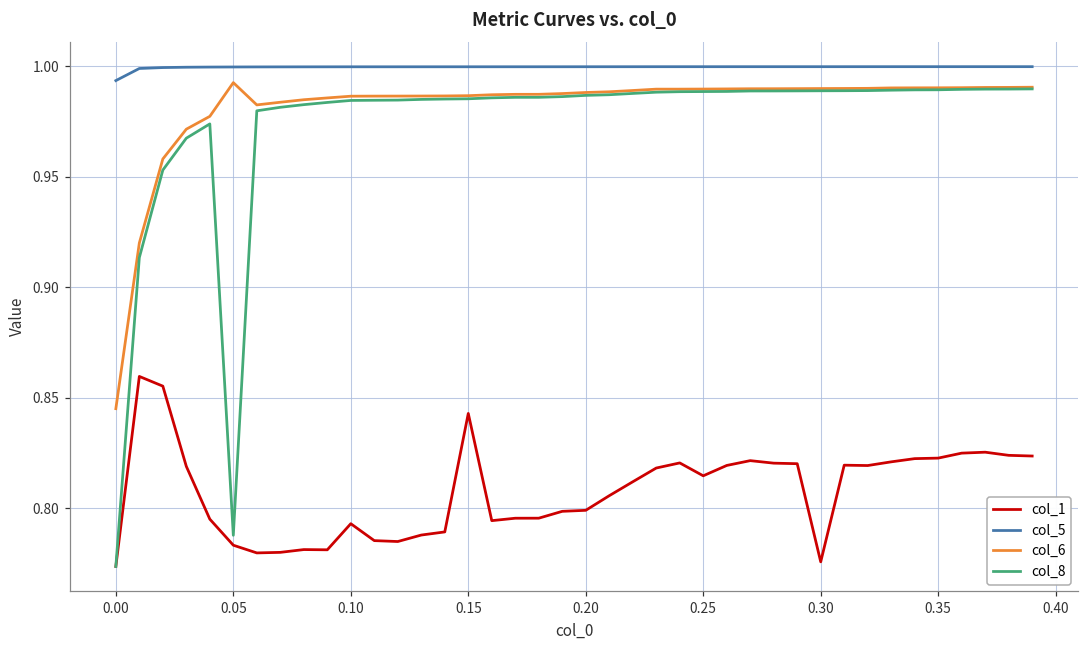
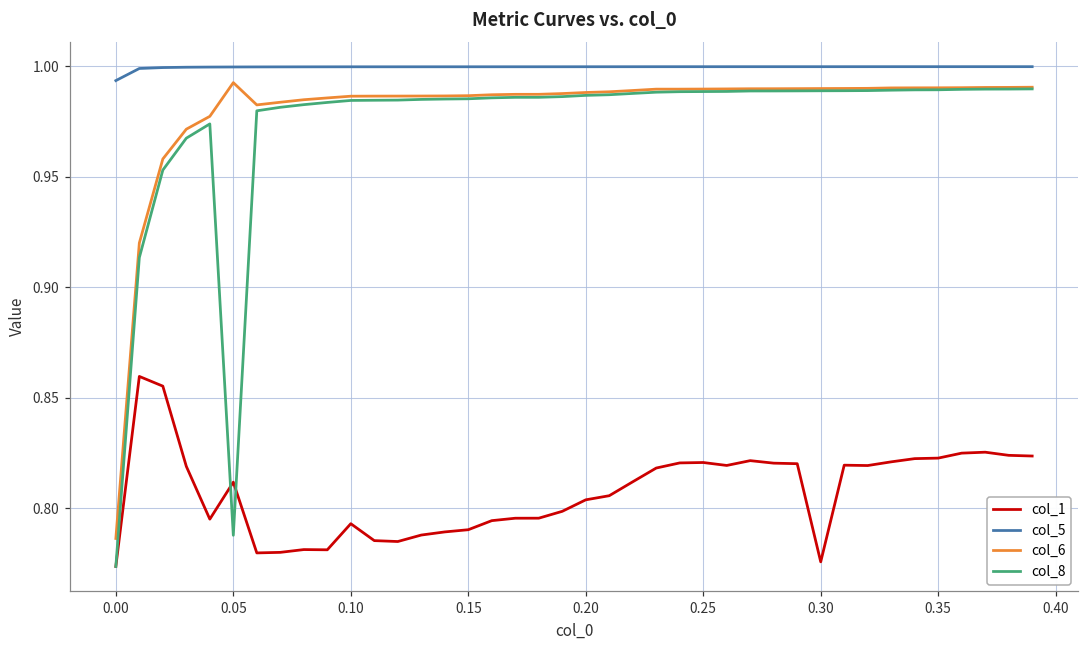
col_6, 0.00: 0.845 -> 0.786
col_1, 0.05: 0.783 -> 0.812
col_1, 0.15: 0.843 -> 0.790
col_1, 0.20: 0.799 -> 0.804
col_1, 0.25: 0.815 -> 0.821
